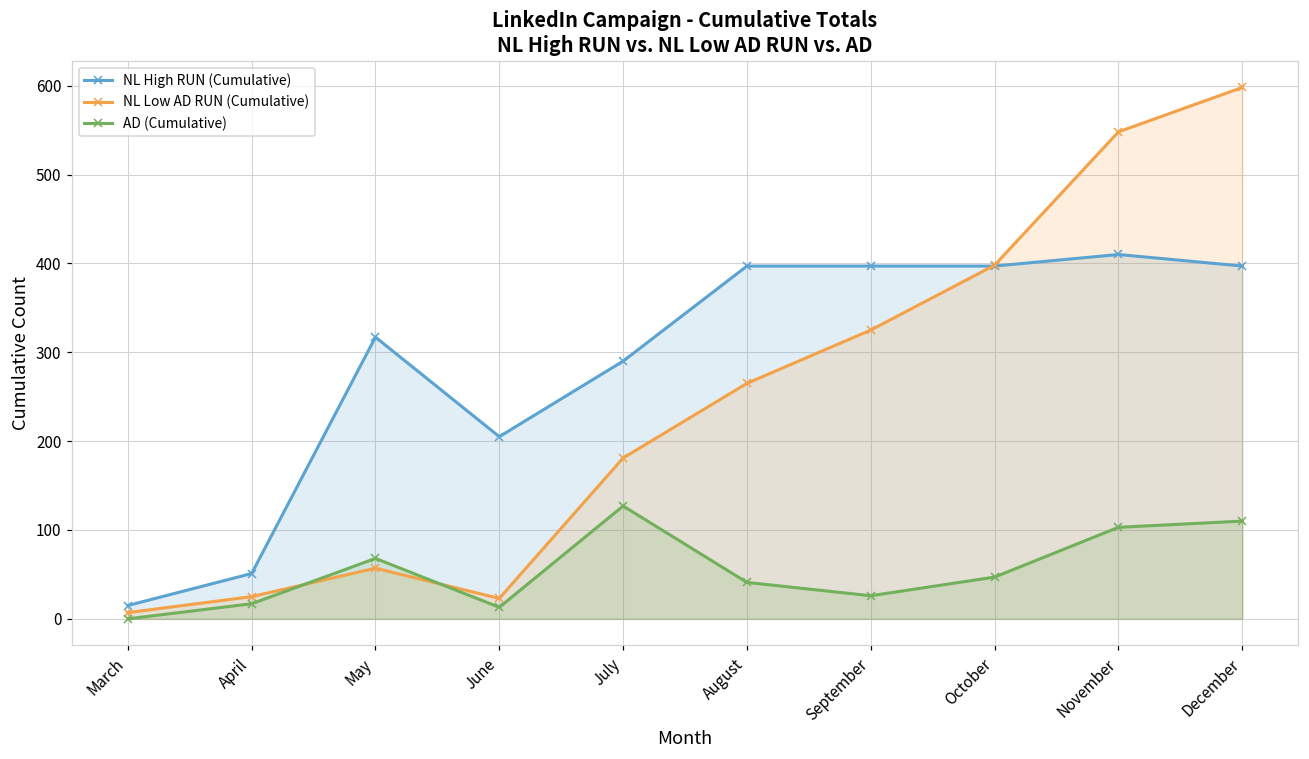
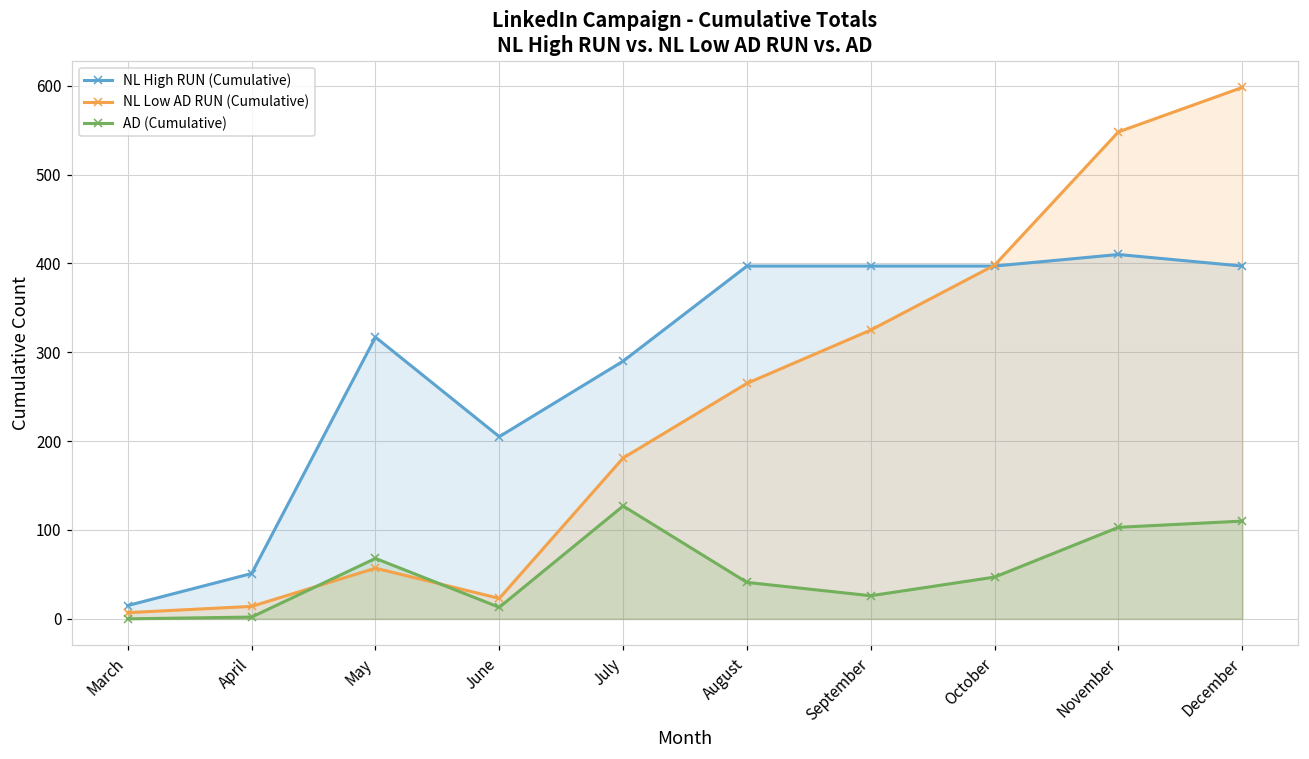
NL Low AD RUN (Cumulative), April: 30 -> 10
AD (Cumulative), April: 20 -> 0
